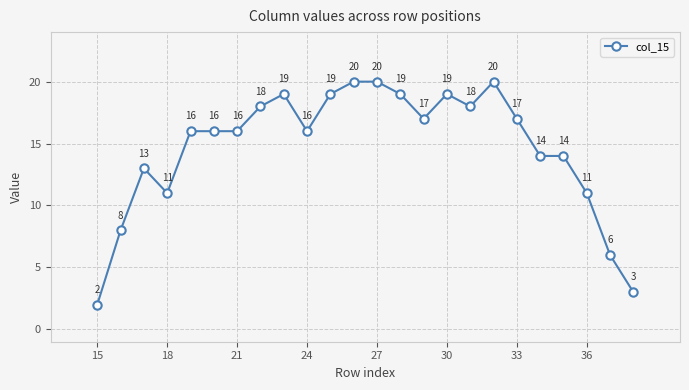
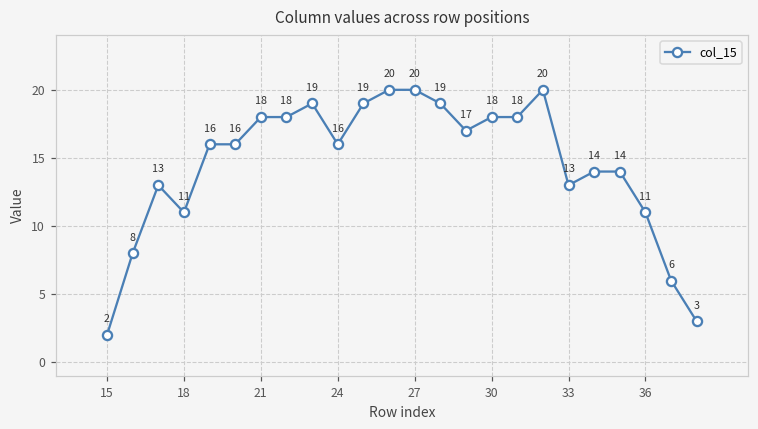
21: 16 -> 18
30: 19 -> 18
33: 17 -> 13
